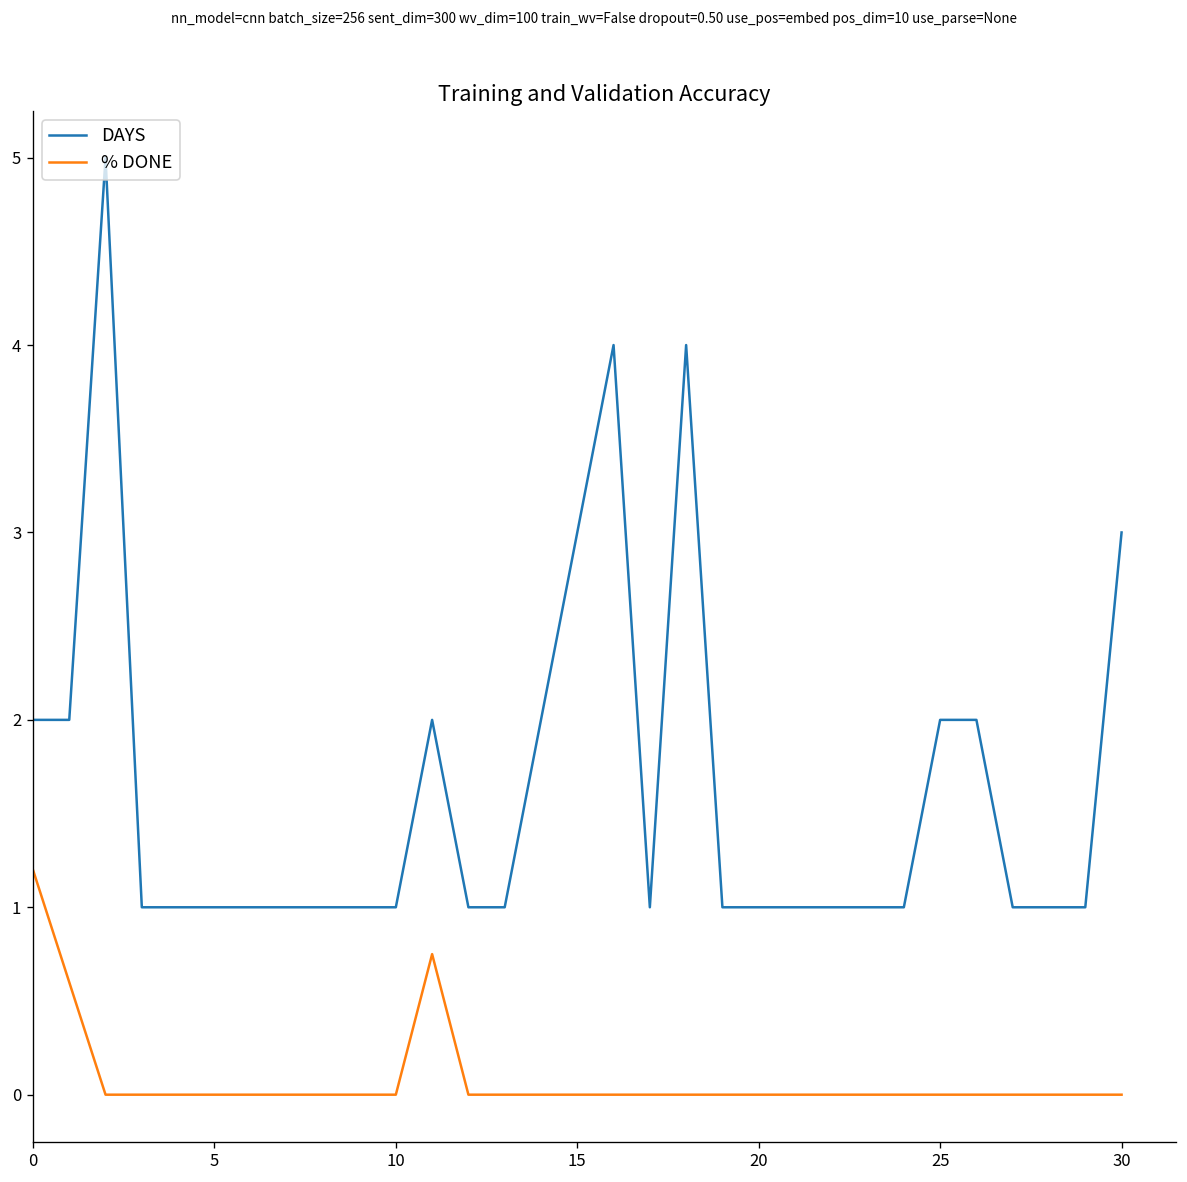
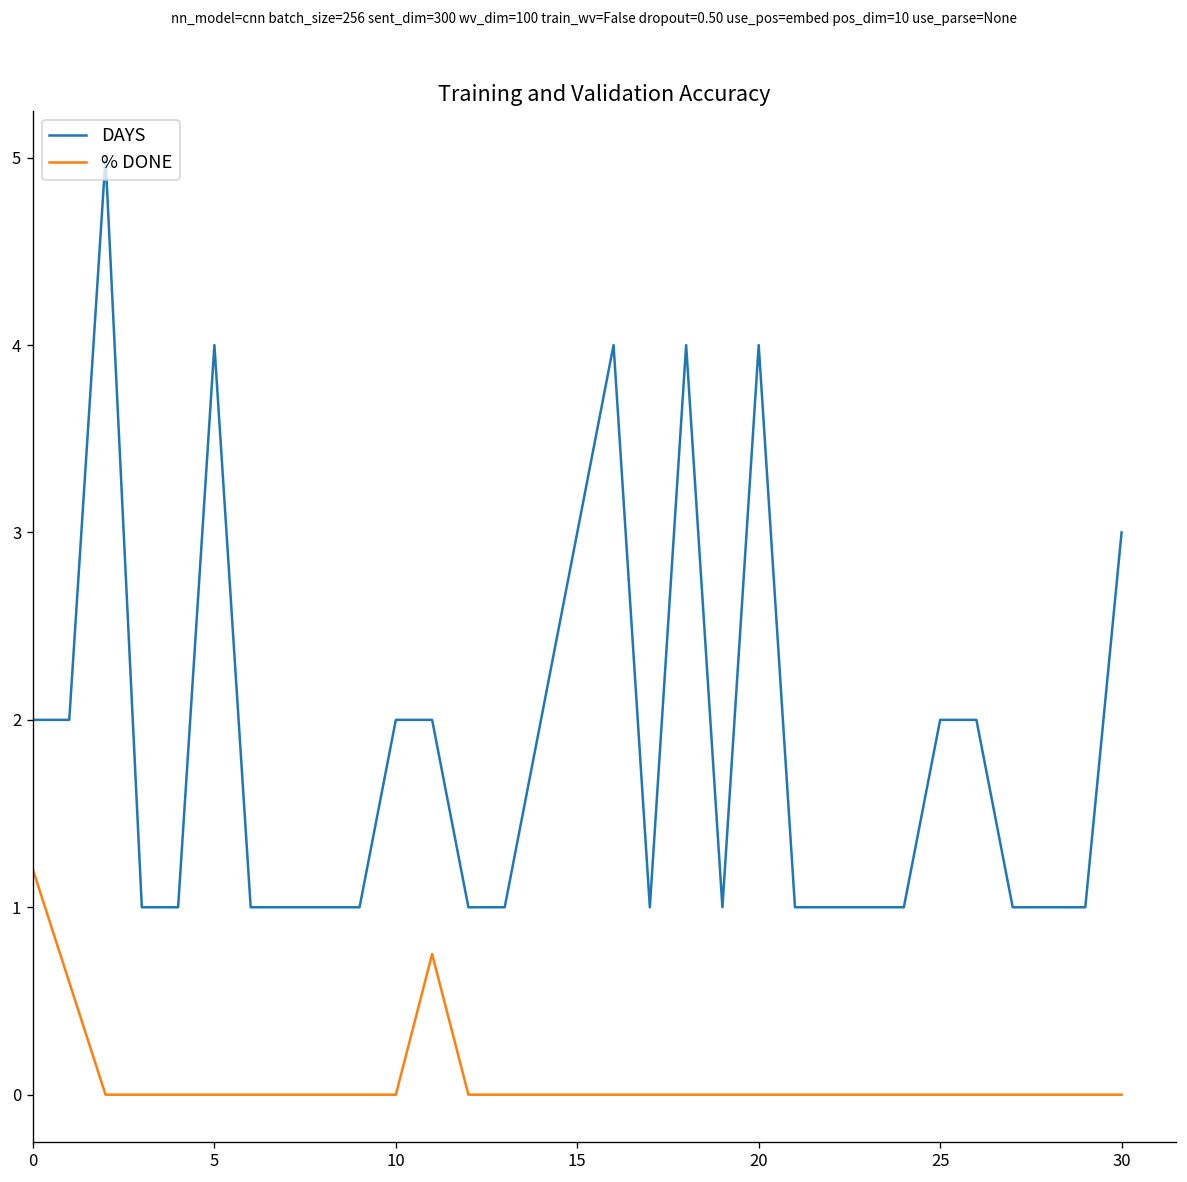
DAYS, 5: 1 -> 4
DAYS, 10: 1 -> 2
DAYS, 20: 1 -> 4
